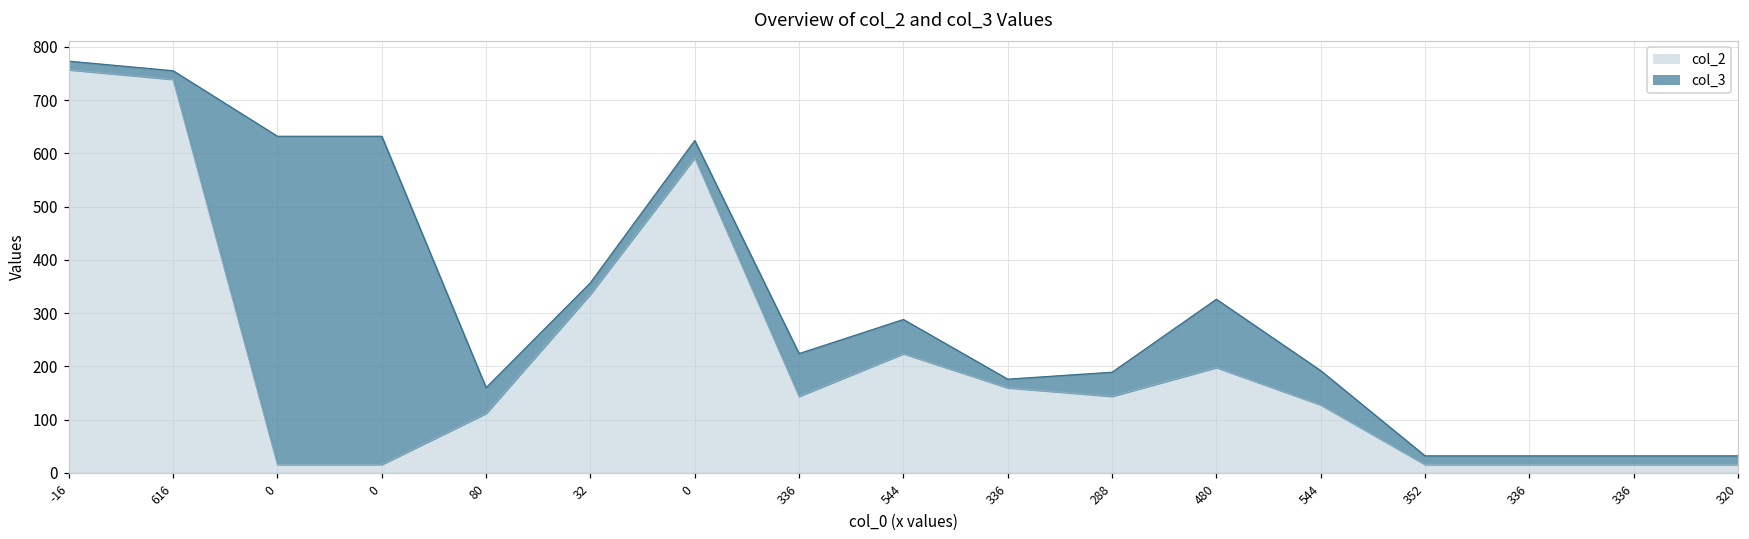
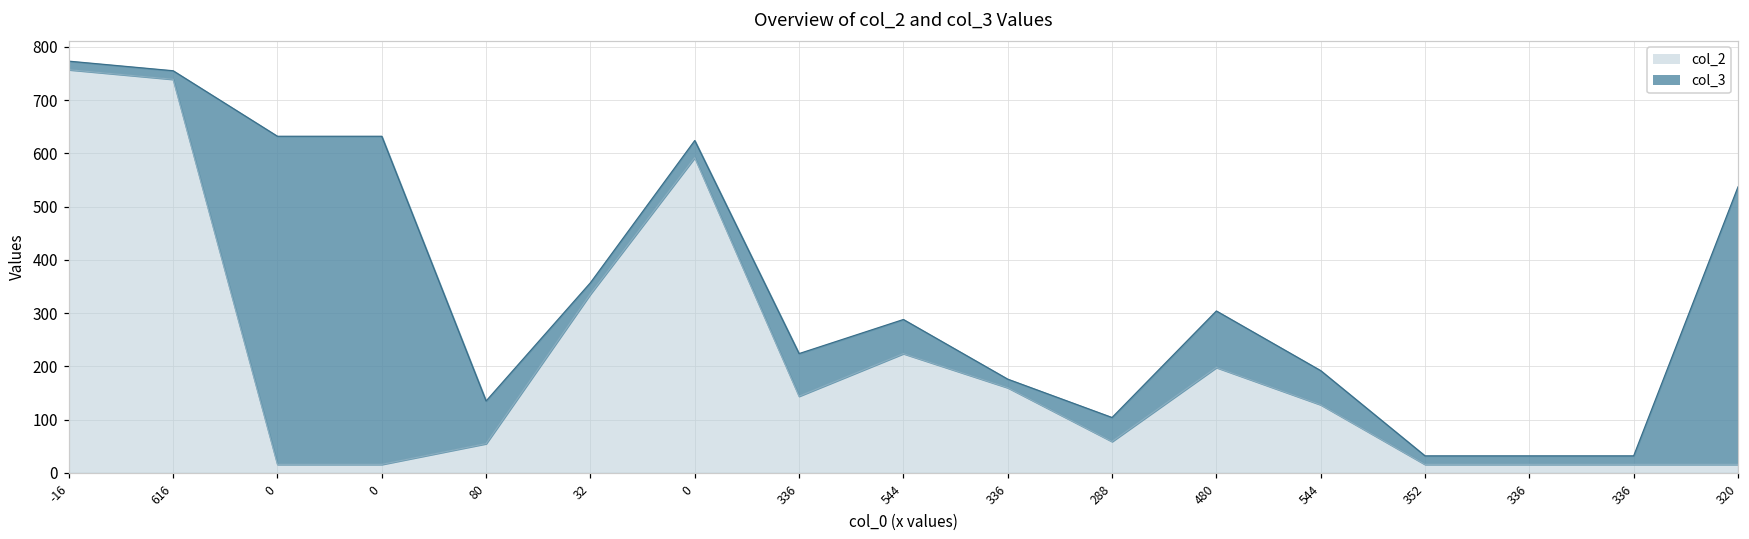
col_2, 80: 110 -> 60
col_3, 80: 50 -> 80
col_2, 288: 140 -> 60
col_3, 480: 130 -> 110
col_3, 320: 20 -> 520
